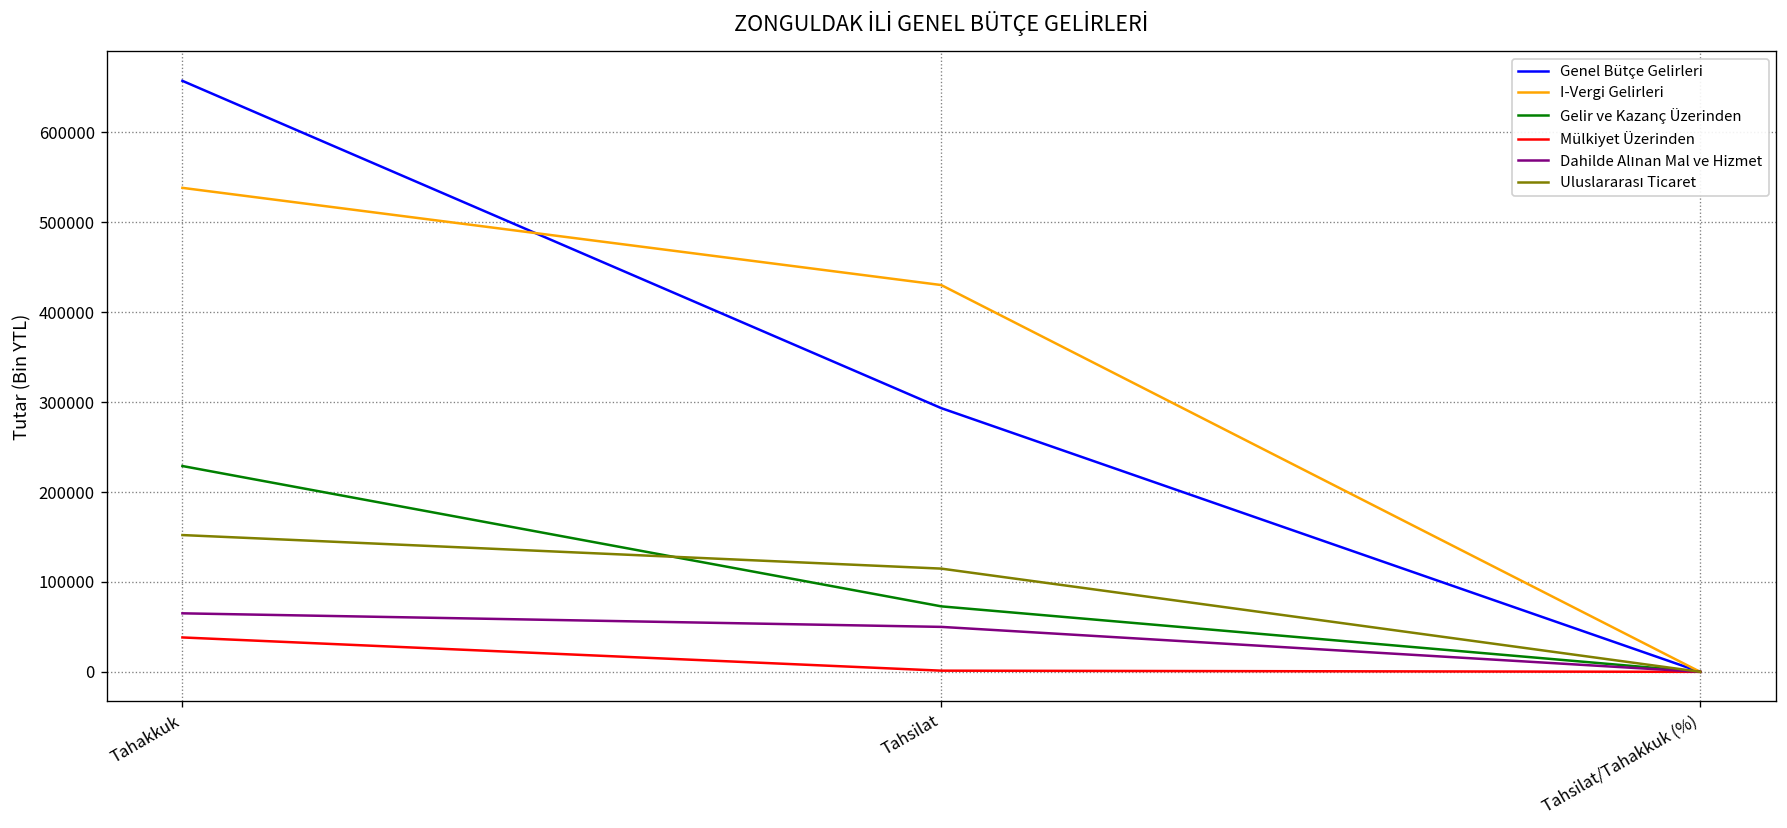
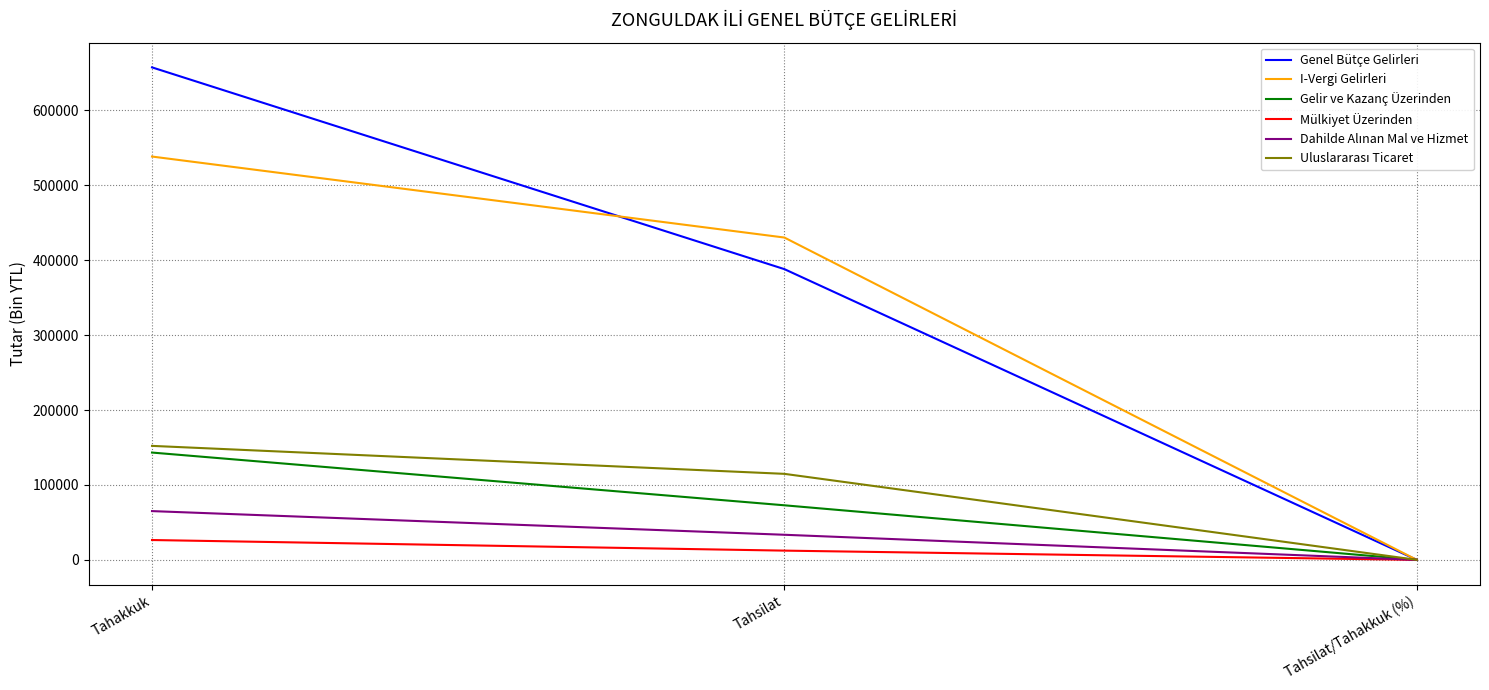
Gelir ve Kazanç Üzerinden, Tahakkuk: 230000 -> 140000
Mülkiyet Üzerinden, Tahakkuk: 40000 -> 30000
Genel Bütçe Gelirleri, Tahsilat: 290000 -> 390000
Mülkiyet Üzerinden, Tahsilat: 0 -> 10000
Dahilde Alınan Mal ve Hizmet, Tahsilat: 50000 -> 30000
